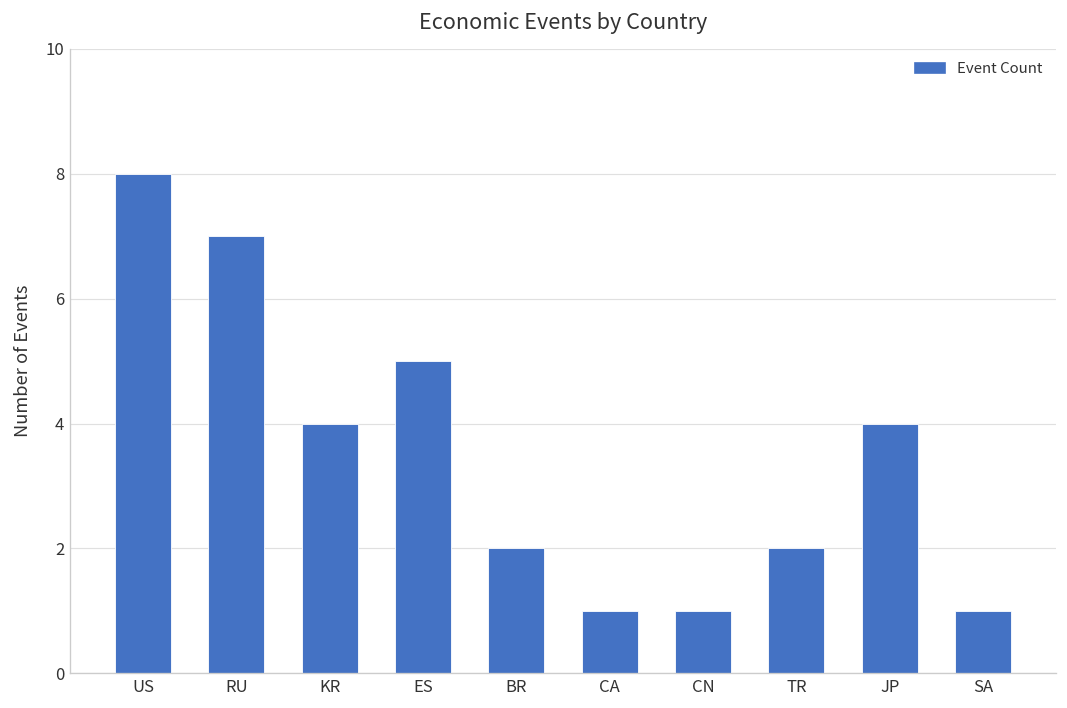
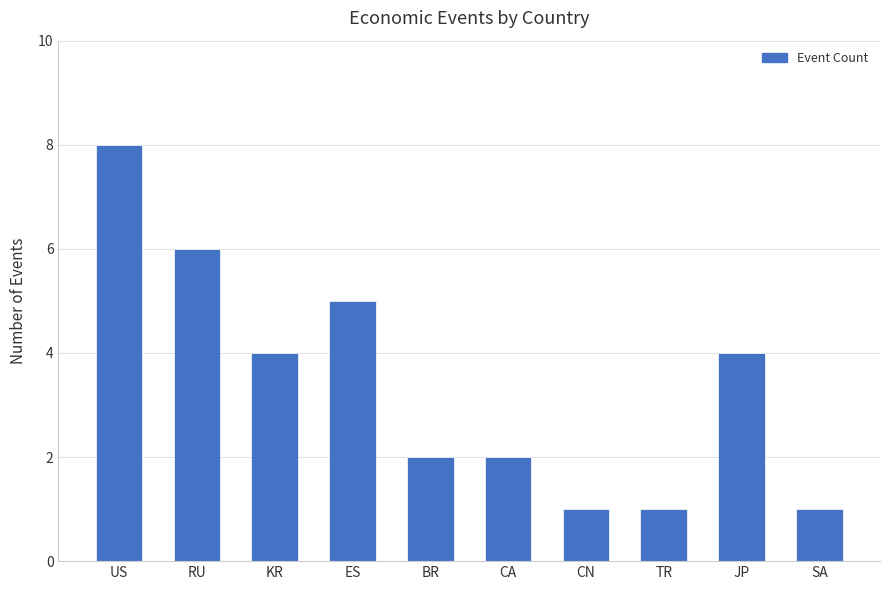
RU: 7 -> 6
CA: 1 -> 2
TR: 2 -> 1
